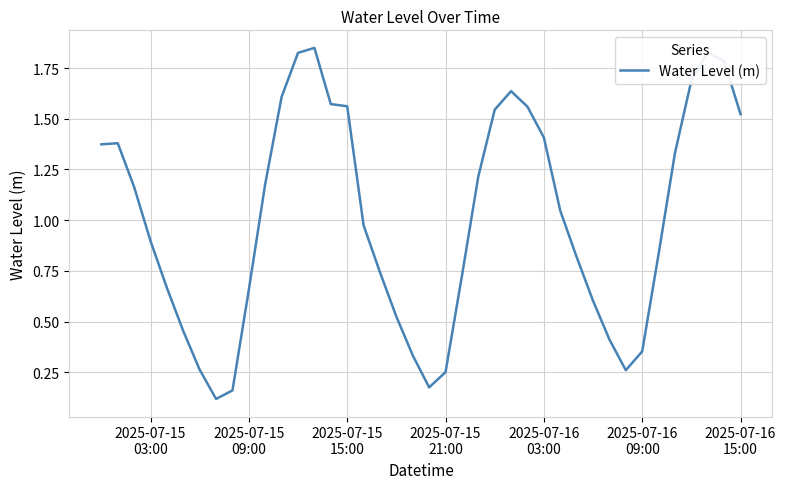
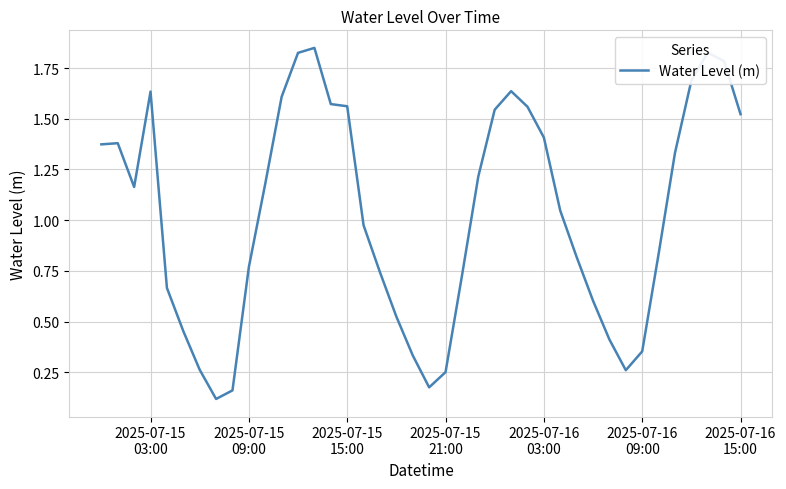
2025-07-15 03:00: 0.90 -> 1.63
2025-07-15 09:00: 0.66 -> 0.77
